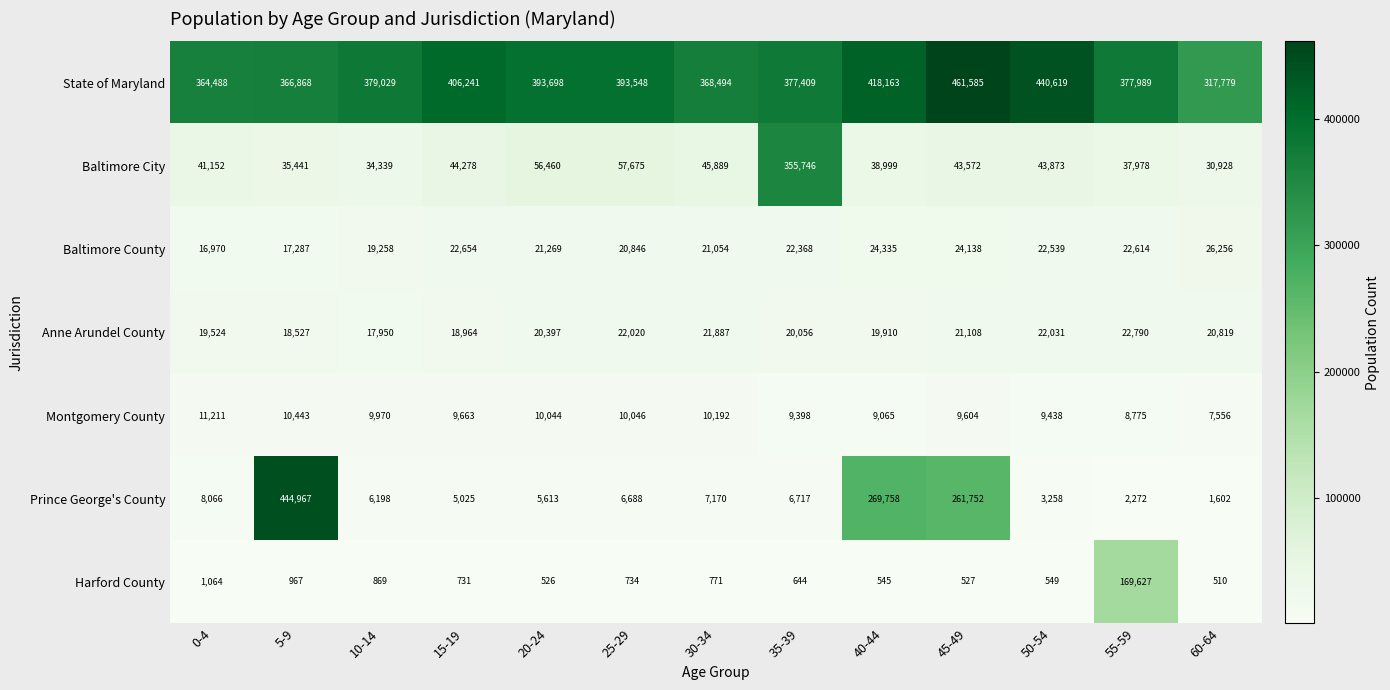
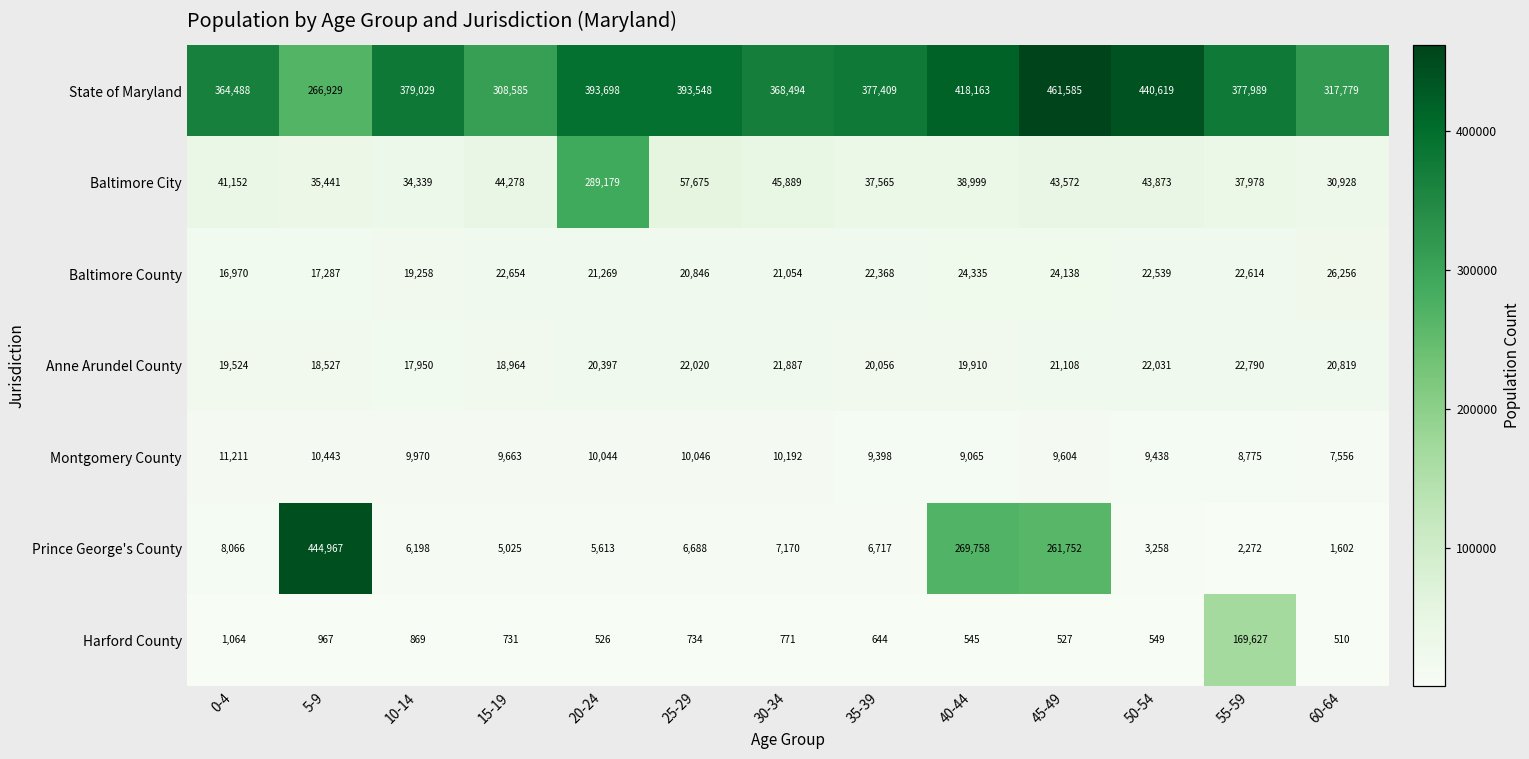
State of Maryland, 5-9: 366,868 -> 266,929
State of Maryland, 15-19: 406,241 -> 308,585
Baltimore City, 20-24: 56,460 -> 289,179
Baltimore City, 35-39: 355,746 -> 37,565
